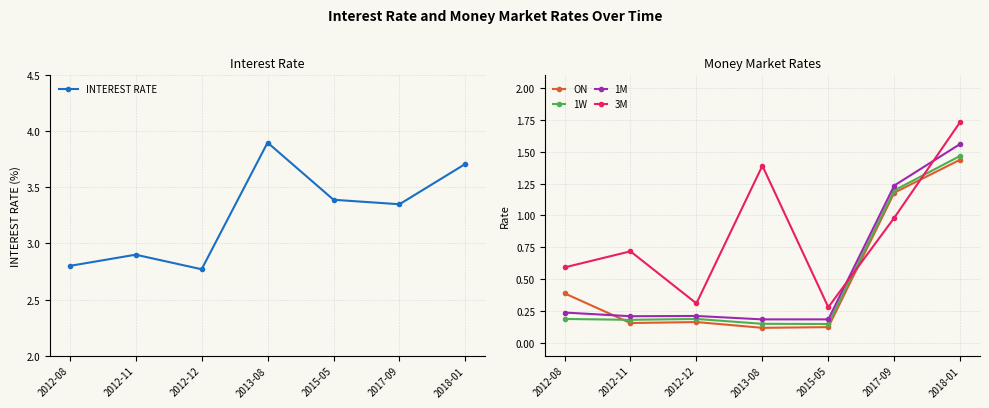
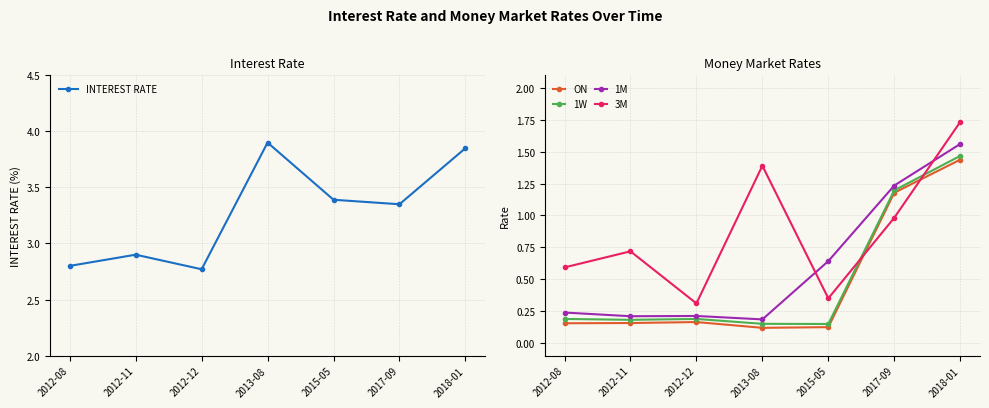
Interest Rate, 2018-01: 3.71 -> 3.85
Money Market Rates, ON, 2012-08: 0.39 -> 0.15
Money Market Rates, 1M, 2015-05: 0.18 -> 0.64
Money Market Rates, 3M, 2015-05: 0.28 -> 0.35
